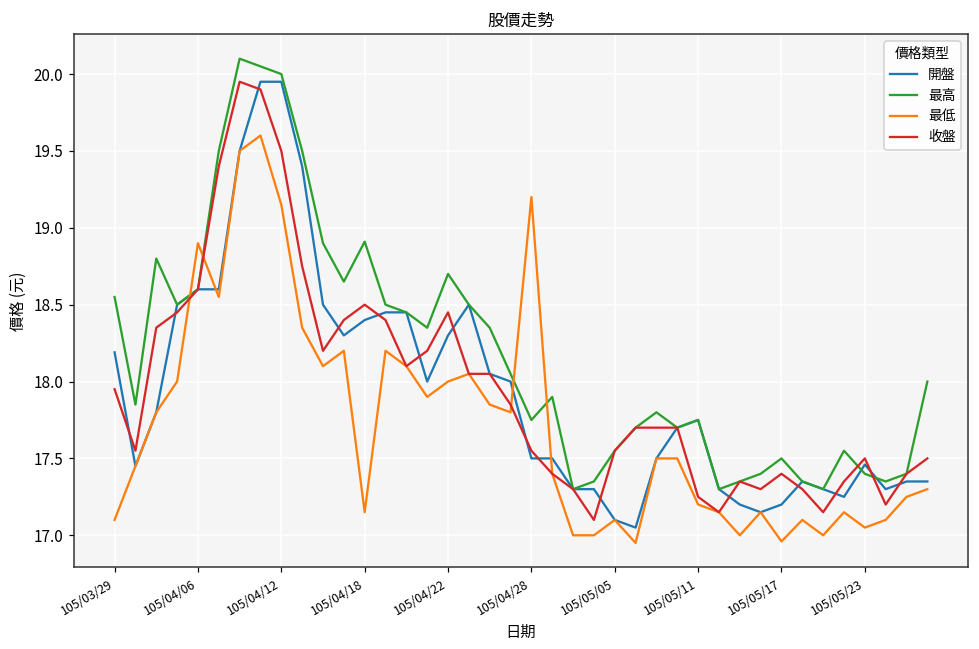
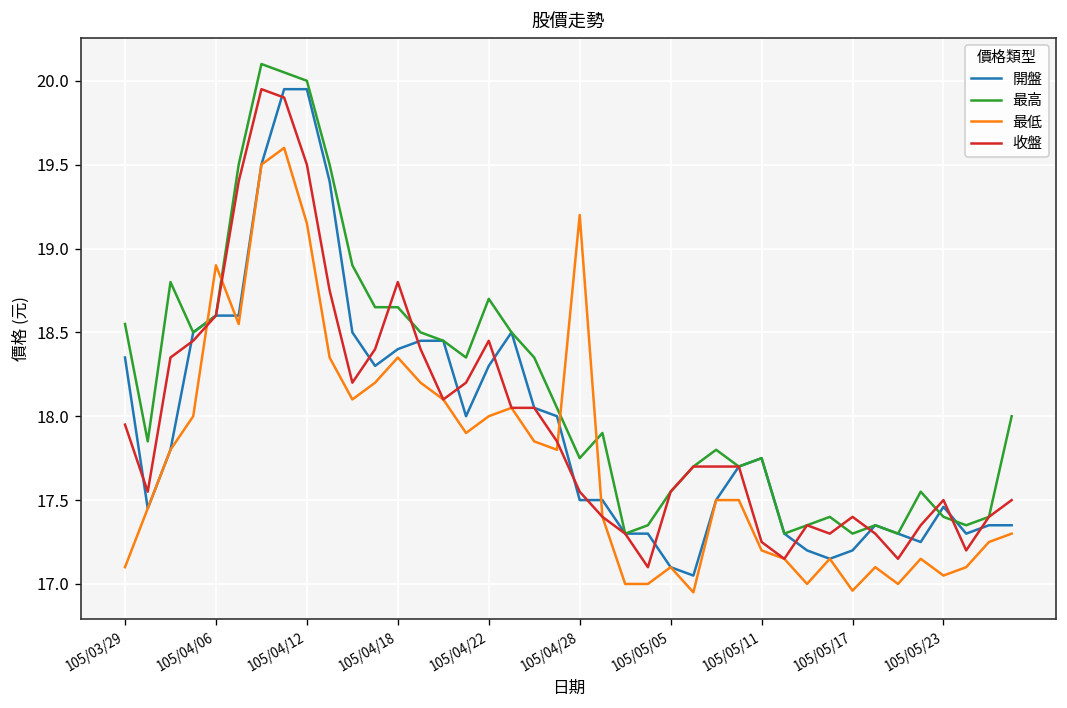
開盤, 105/03/29: 18.19 -> 18.35
最高, 105/04/18: 18.91 -> 18.65
最低, 105/04/18: 17.15 -> 18.35
收盤, 105/04/18: 18.5 -> 18.8
最高, 105/05/17: 17.5 -> 17.3
